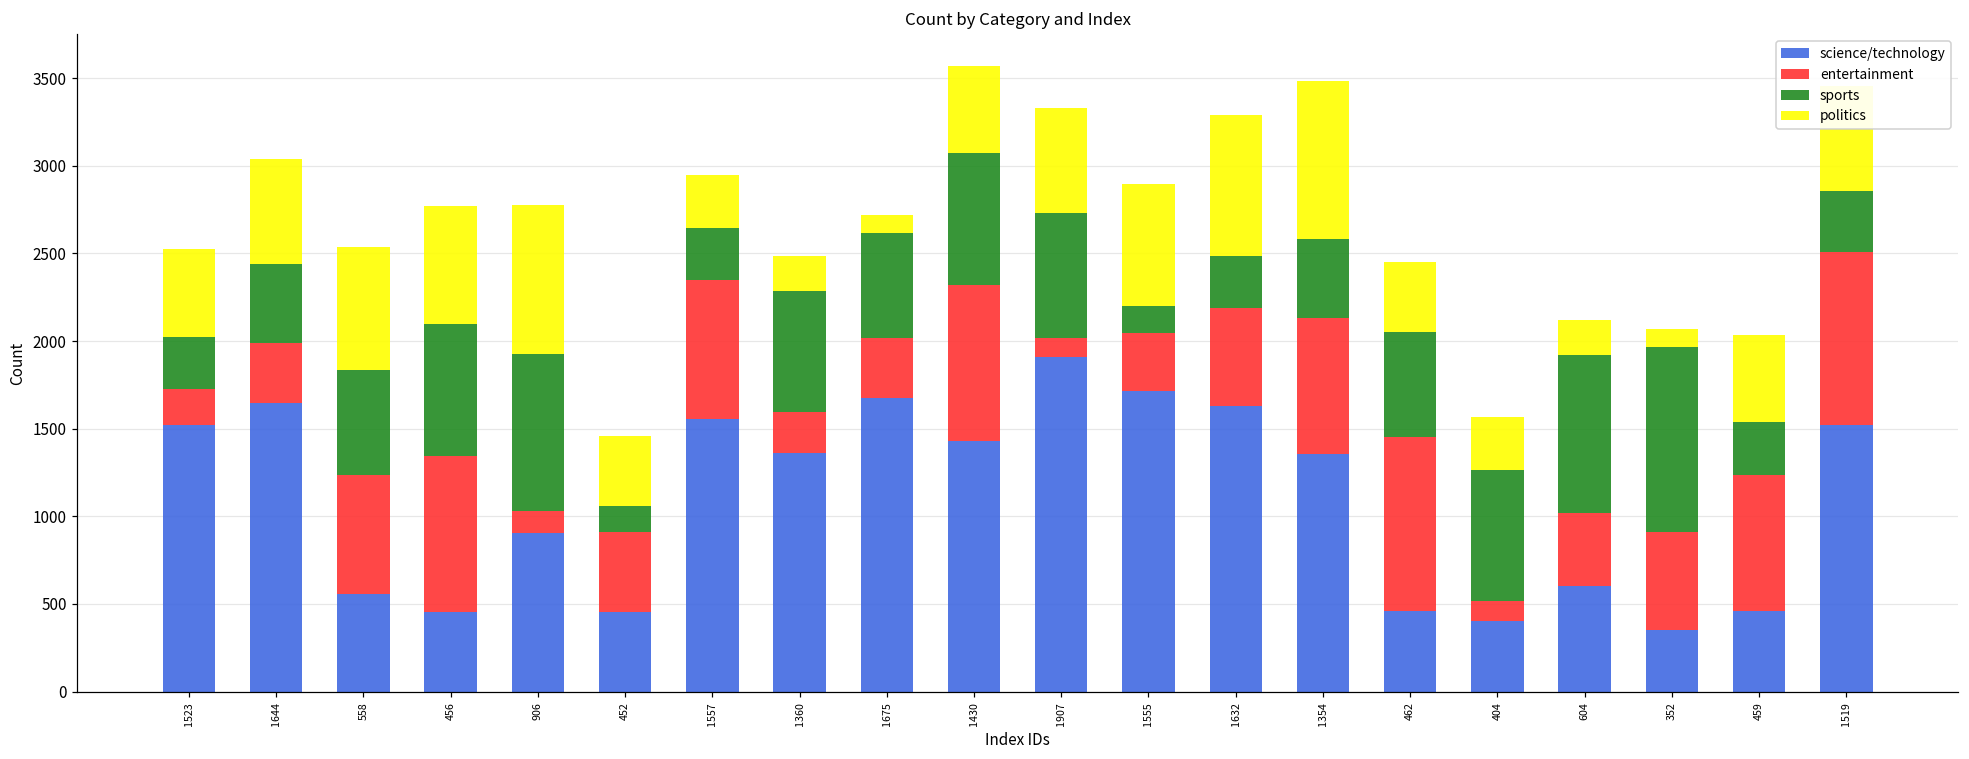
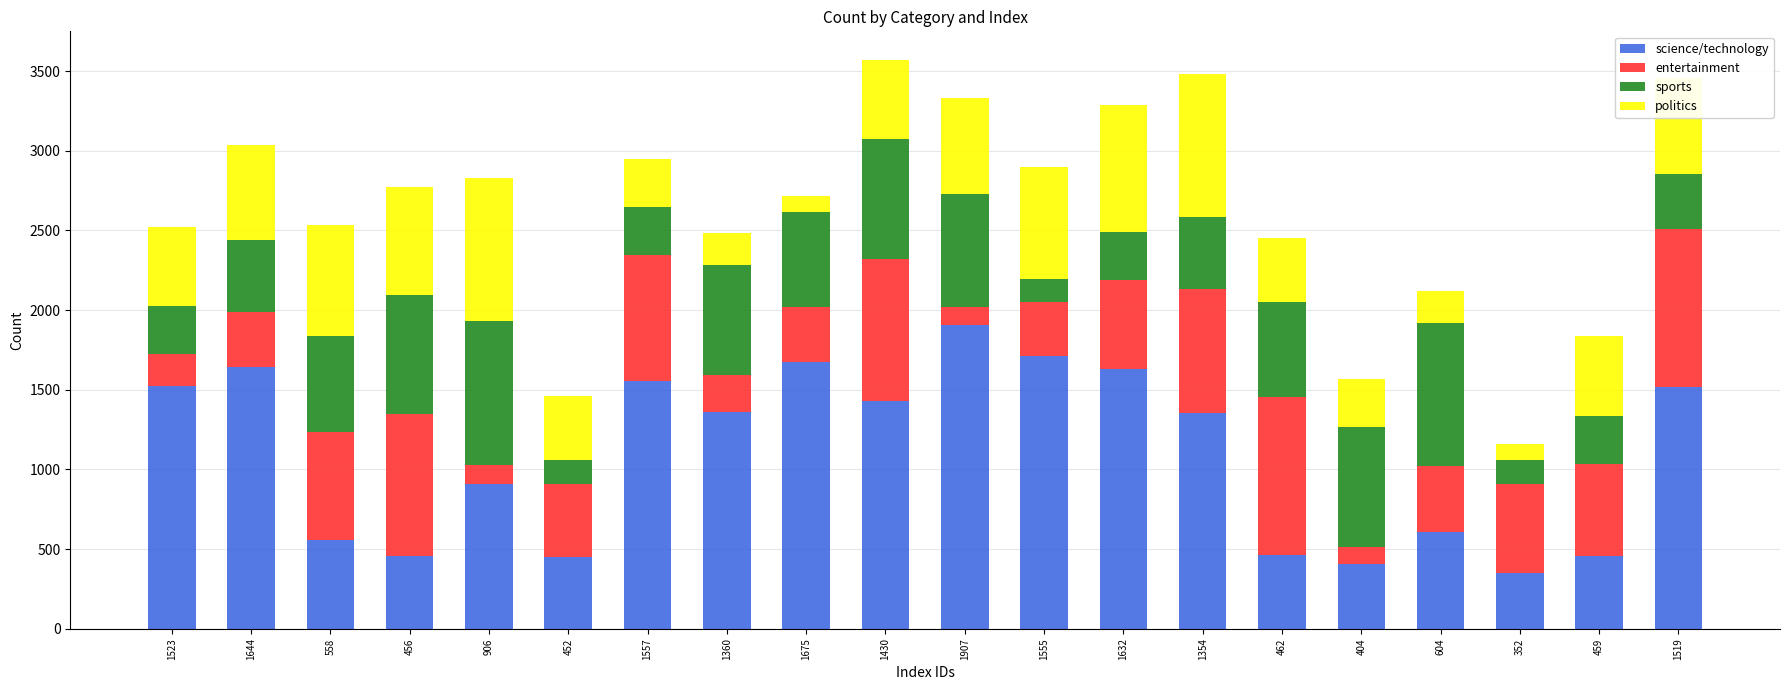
politics, 906: 850 -> 900
sports, 352: 1060 -> 150
entertainment, 459: 780 -> 580
